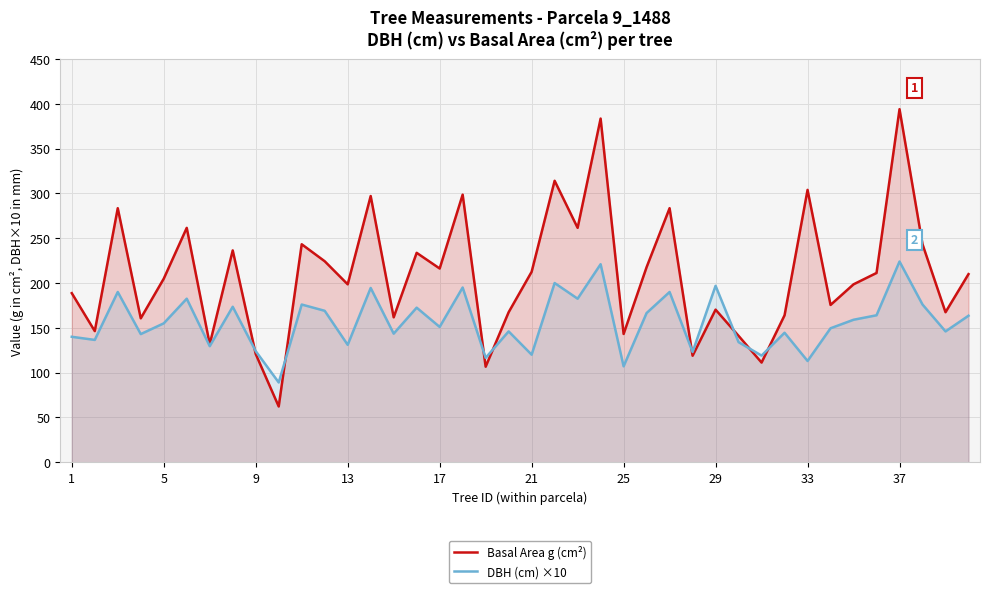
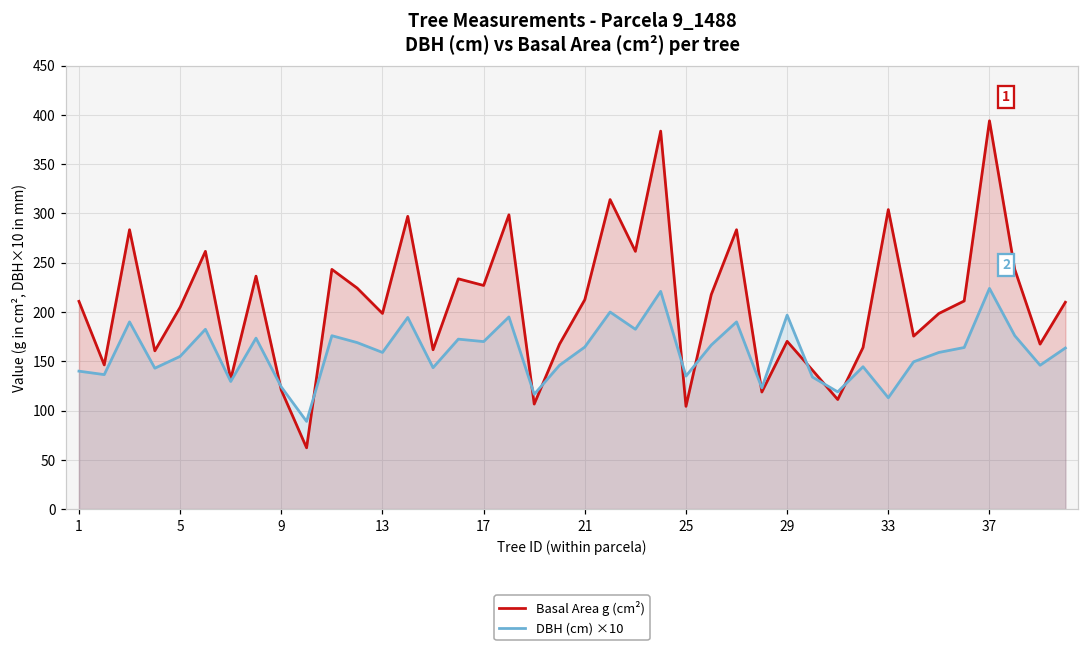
Basal Area g (cm²), 1: 190 -> 210
DBH (cm) ×10, 13: 130 -> 160
Basal Area g (cm²), 17: 220 -> 230
DBH (cm) ×10, 17: 150 -> 170
DBH (cm) ×10, 21: 120 -> 160
Basal Area g (cm²), 25: 140 -> 100
DBH (cm) ×10, 25: 110 -> 140
